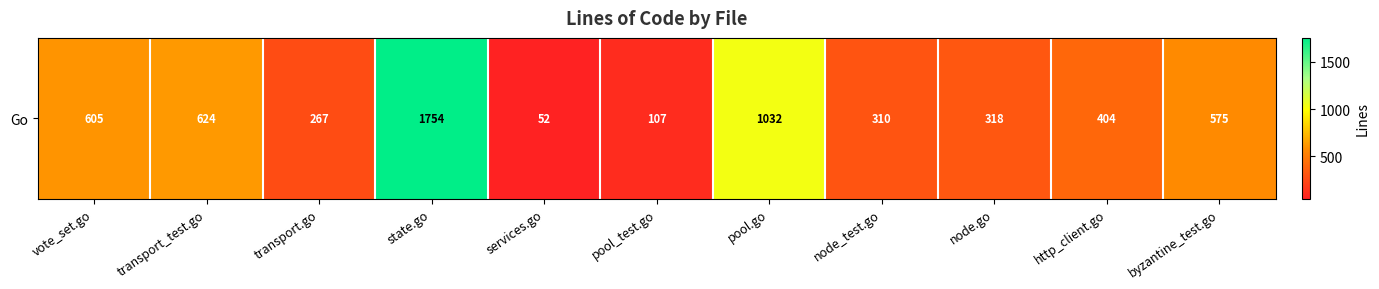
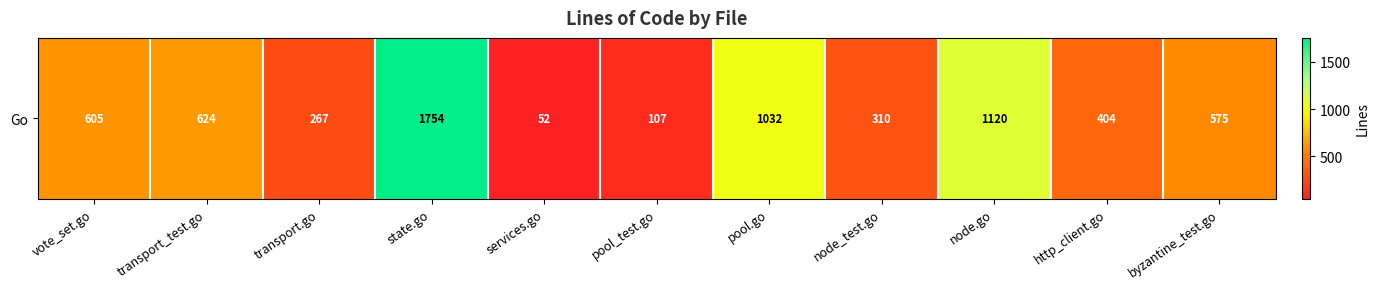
Go, node.go: 318 -> 1120
